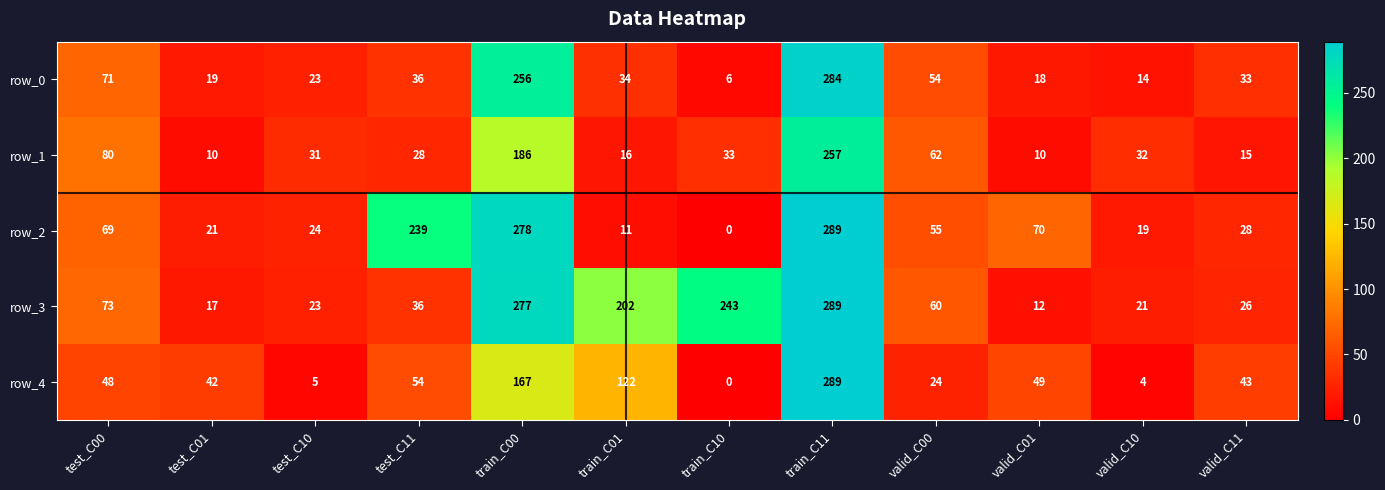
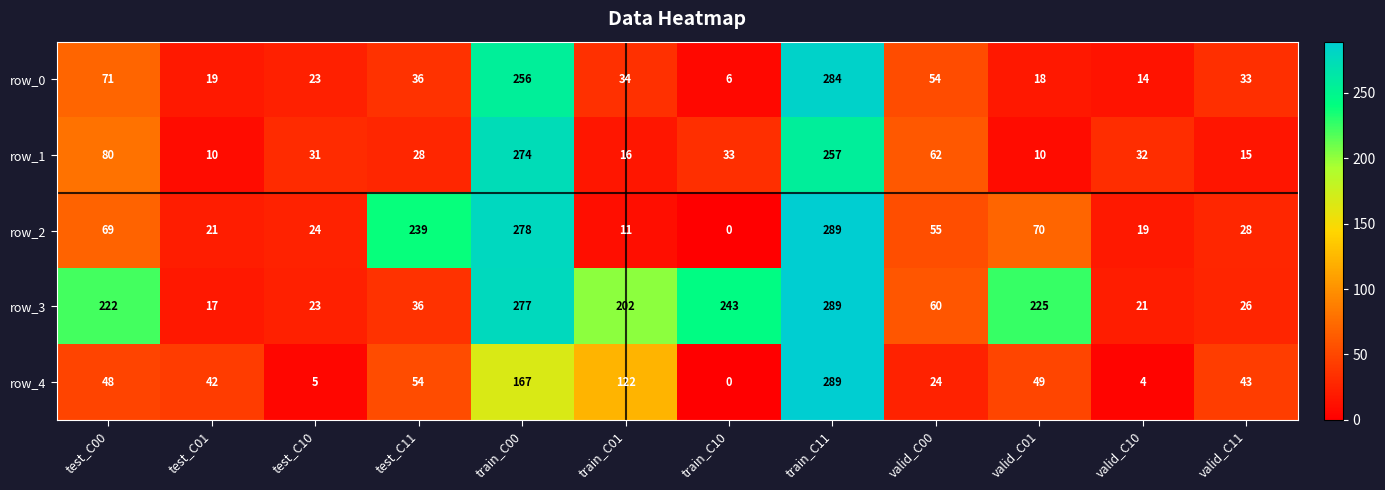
row_1, train_C00: 186 -> 274
row_3, test_C00: 73 -> 222
row_3, valid_C01: 12 -> 225
